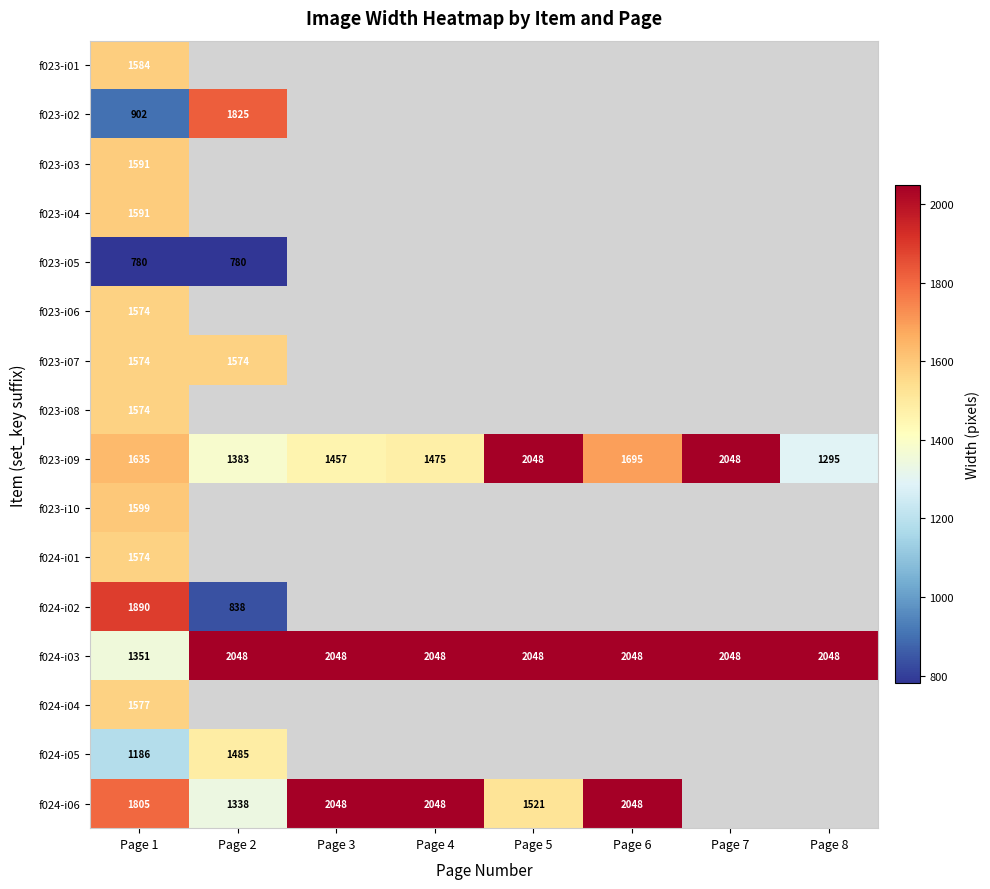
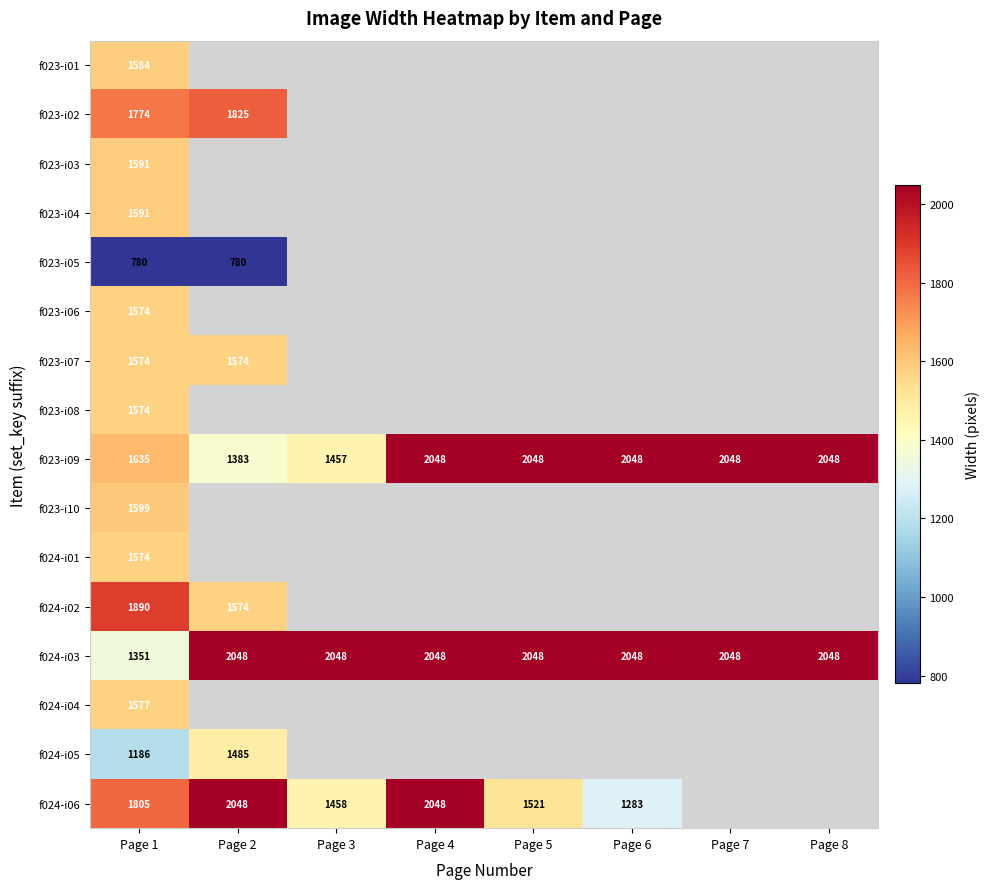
f023-i02, Page 1: 902 -> 1774
f023-i09, Page 4: 1475 -> 2048
f023-i09, Page 6: 1695 -> 2048
f023-i09, Page 8: 1295 -> 2048
f024-i02, Page 2: 838 -> 1574
f024-i06, Page 2: 1338 -> 2048
f024-i06, Page 3: 2048 -> 1458
f024-i06, Page 6: 2048 -> 1283
